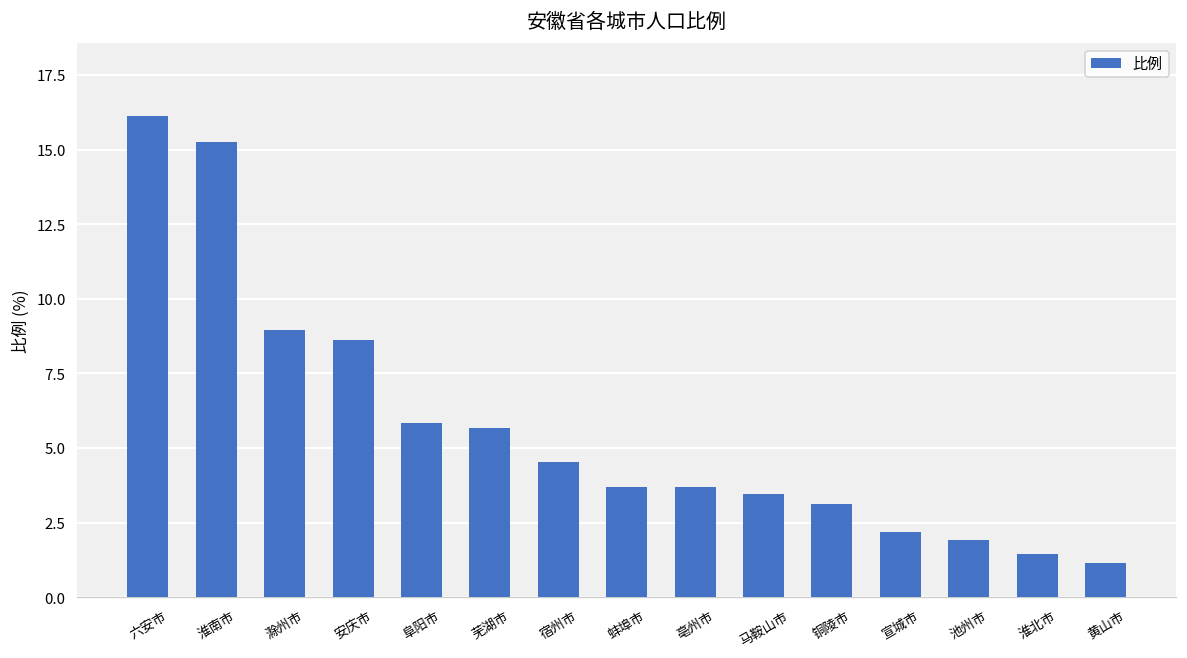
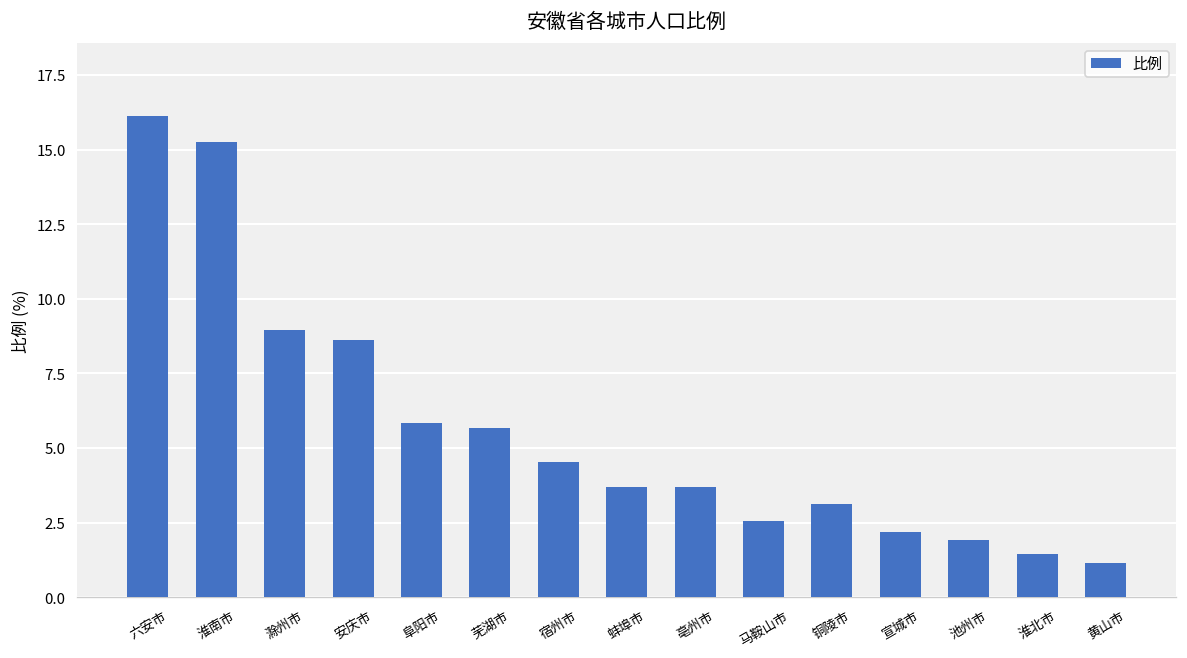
马鞍山市: 3.5 -> 2.6
